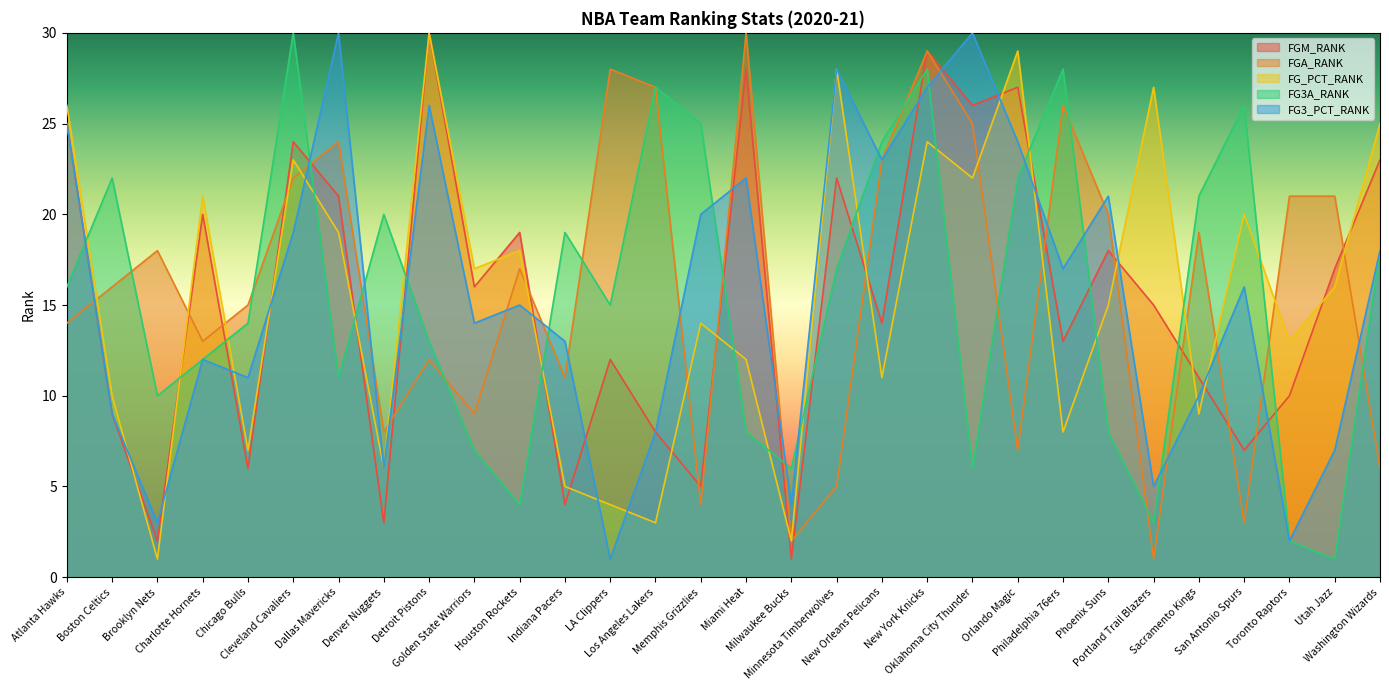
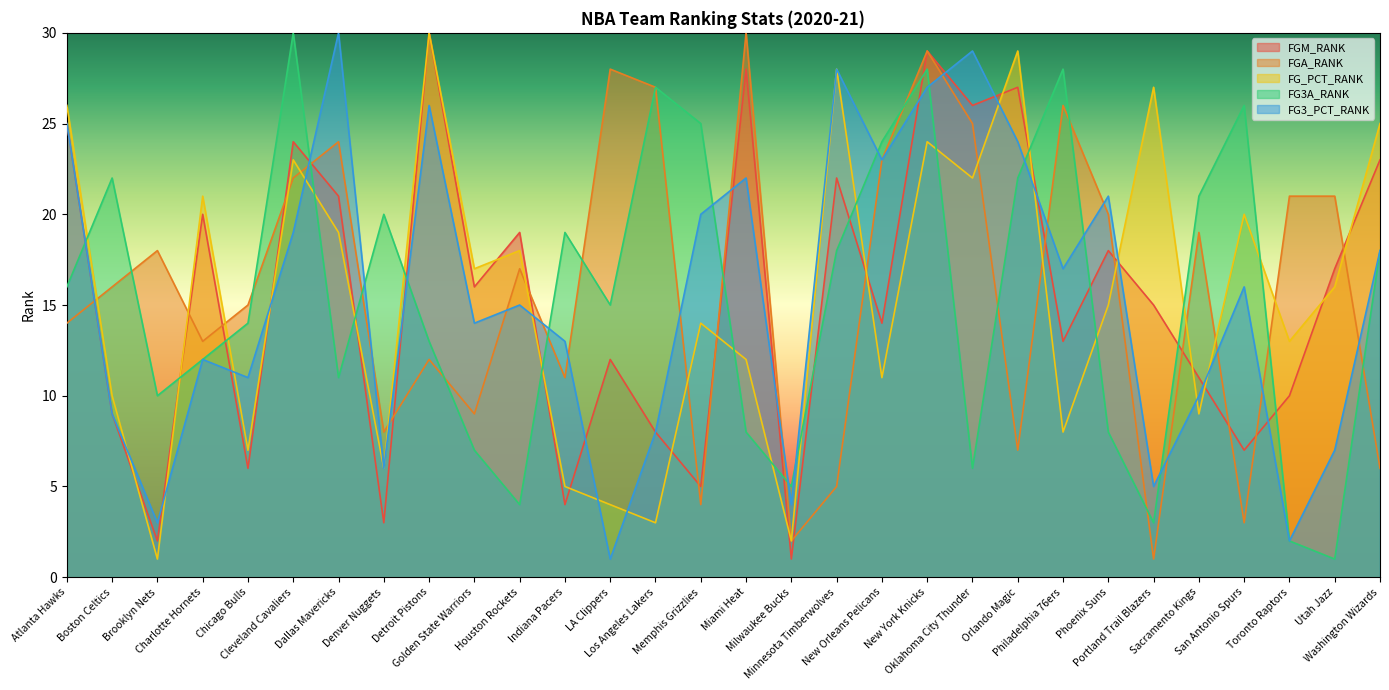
FG3A_RANK, Milwaukee Bucks: 6 -> 5
FG3A_RANK, Minnesota Timberwolves: 17 -> 18
FG3_PCT_RANK, Oklahoma City Thunder: 30 -> 29
